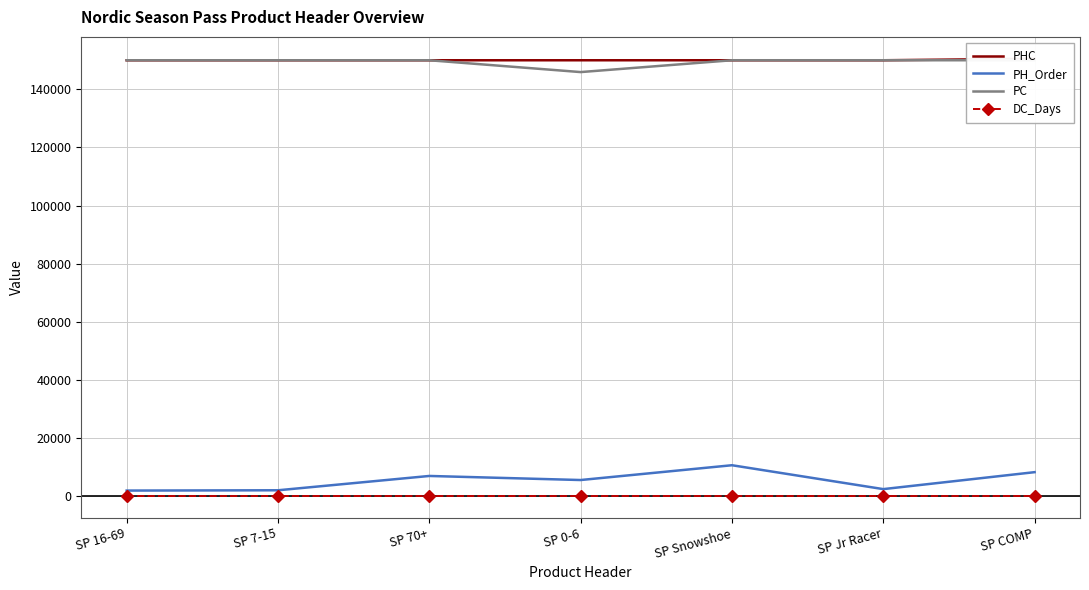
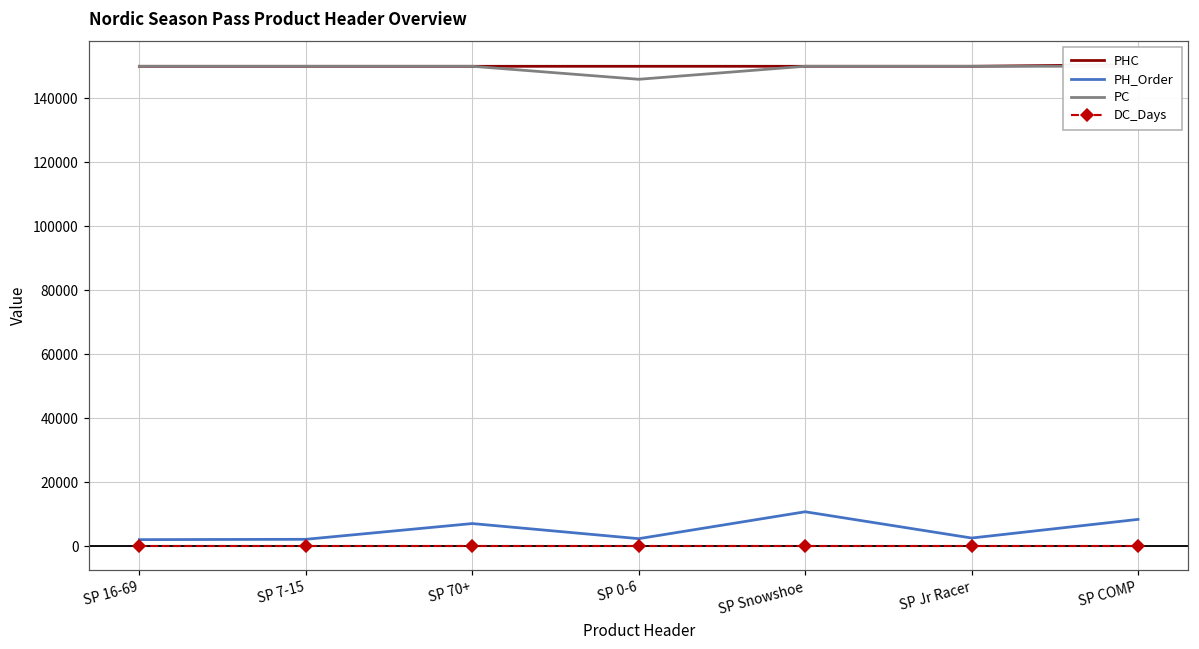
PH_Order, SP 0-6: 6000 -> 2000
